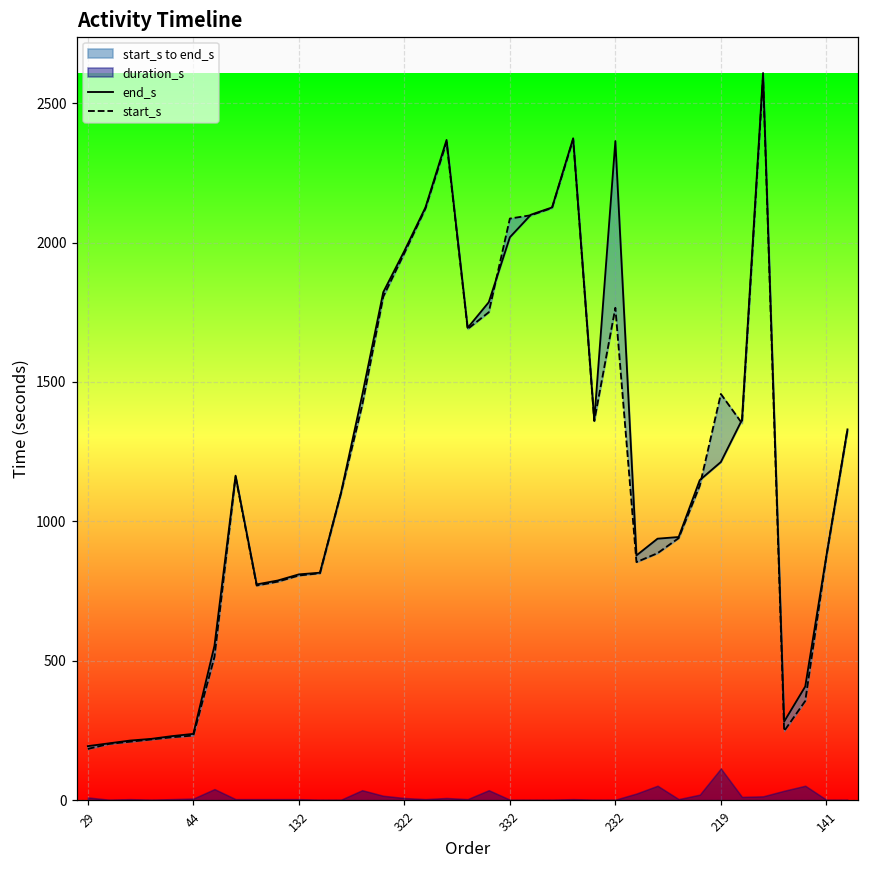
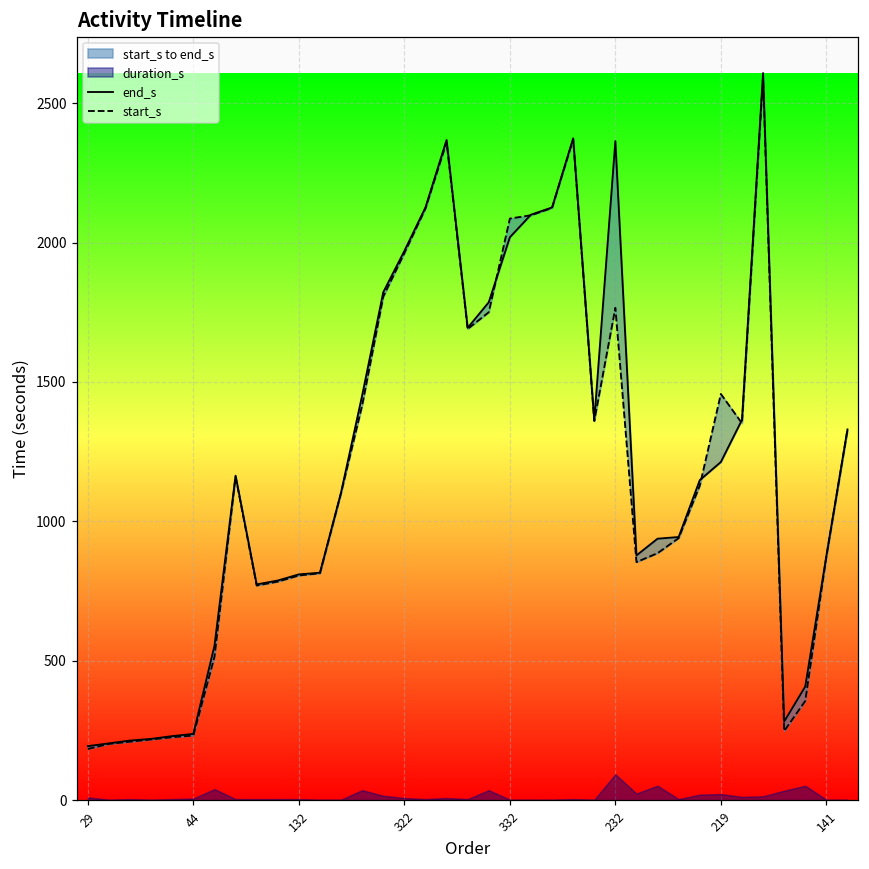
duration_s, 232: 0 -> 90
duration_s, 219: 110 -> 20
